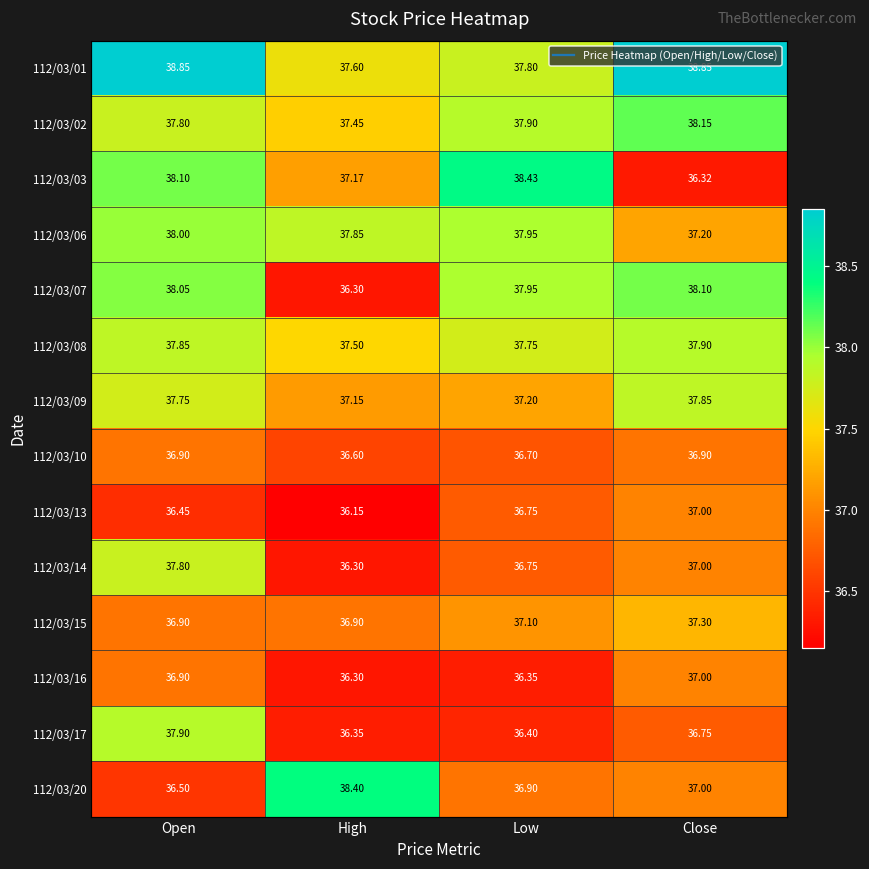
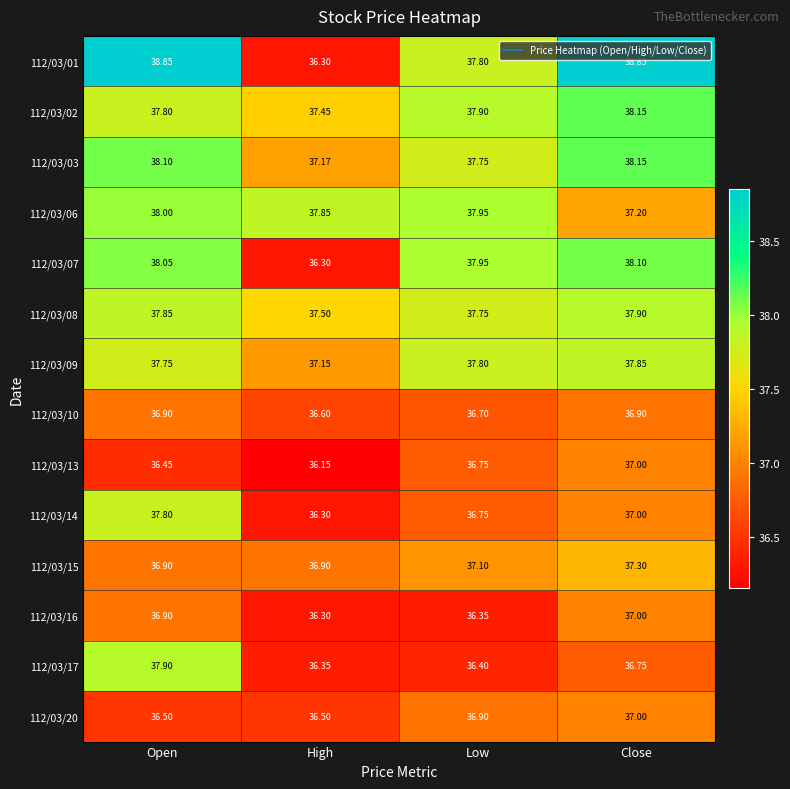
112/03/01, High: 37.60 -> 36.30
112/03/03, Low: 38.43 -> 37.75
112/03/03, Close: 36.32 -> 38.15
112/03/09, Low: 37.20 -> 37.80
112/03/20, High: 38.40 -> 36.50
